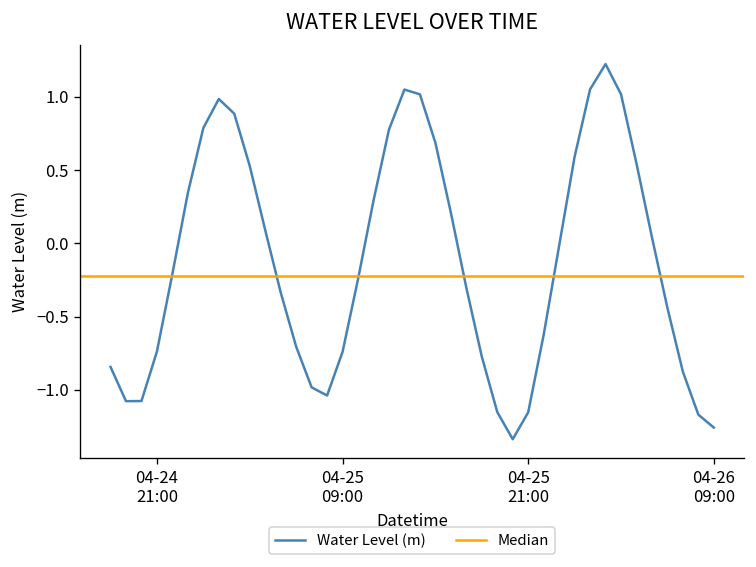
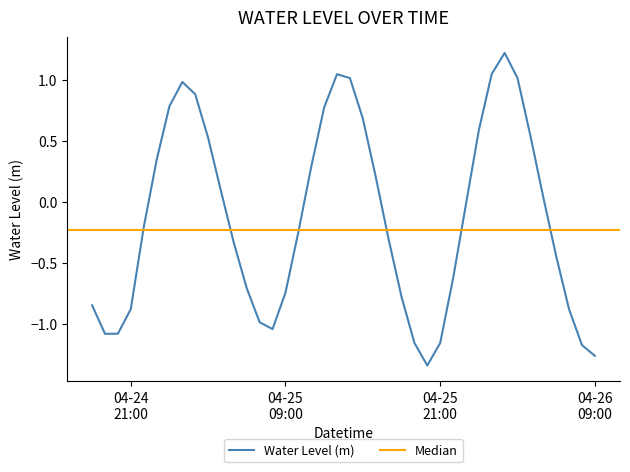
04-24 21:00: -0.74 -> -0.88
